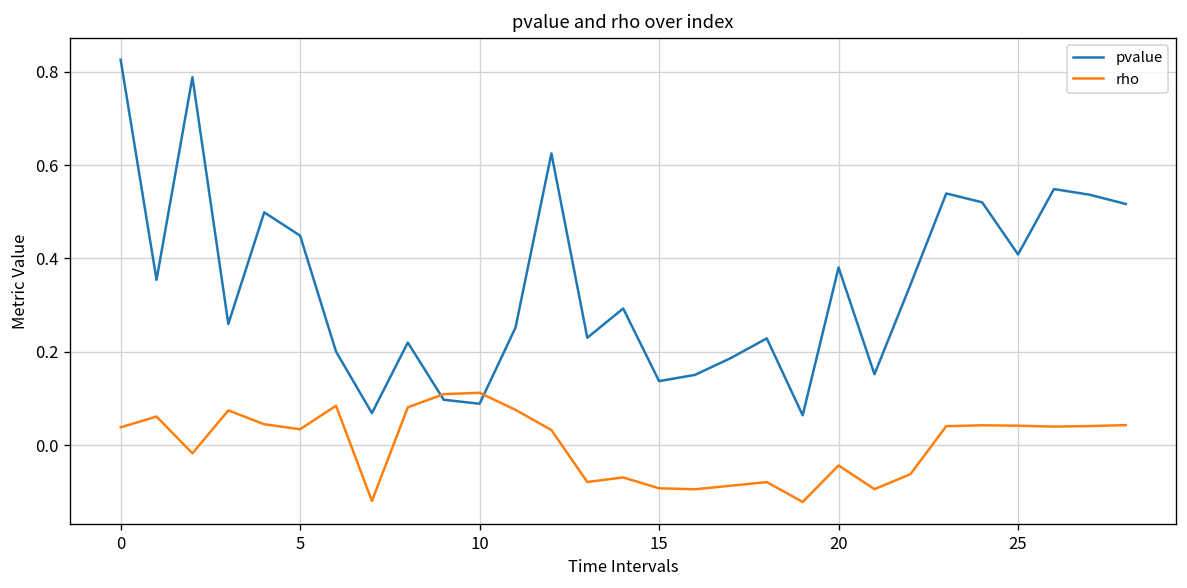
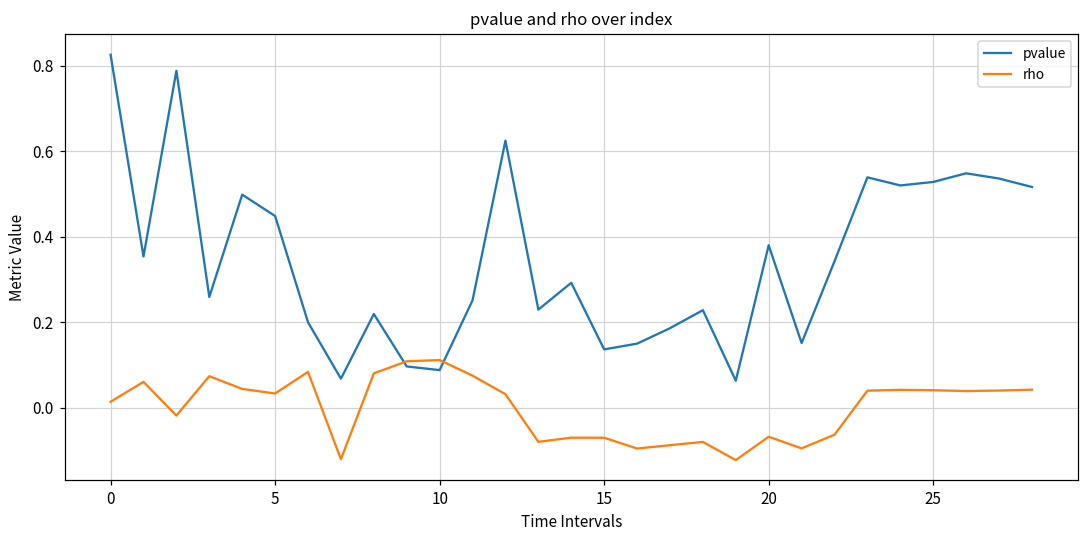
rho, 0: 0.04 -> 0.01
rho, 15: -0.09 -> -0.07
rho, 20: -0.04 -> -0.07
pvalue, 25: 0.41 -> 0.53
